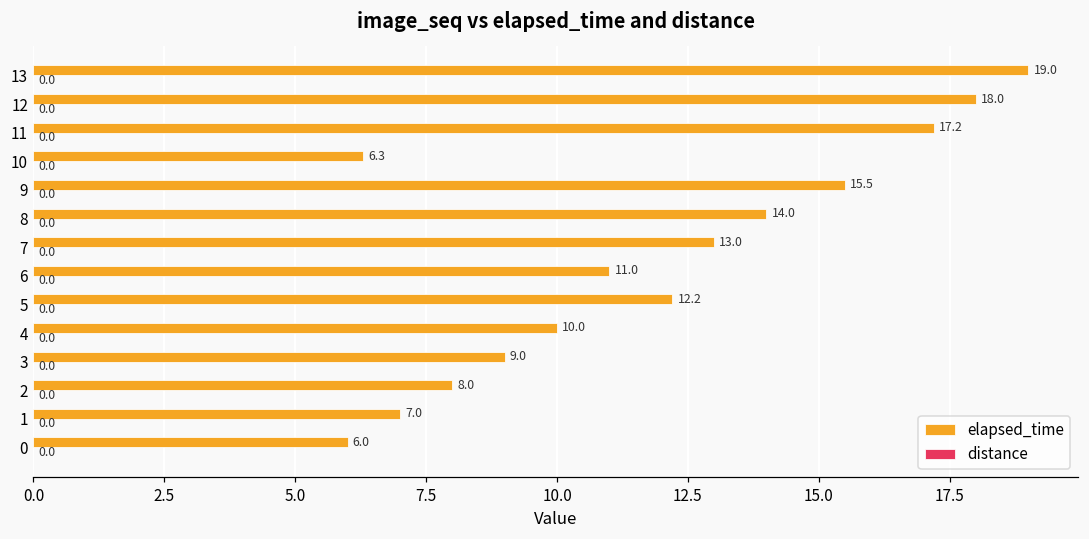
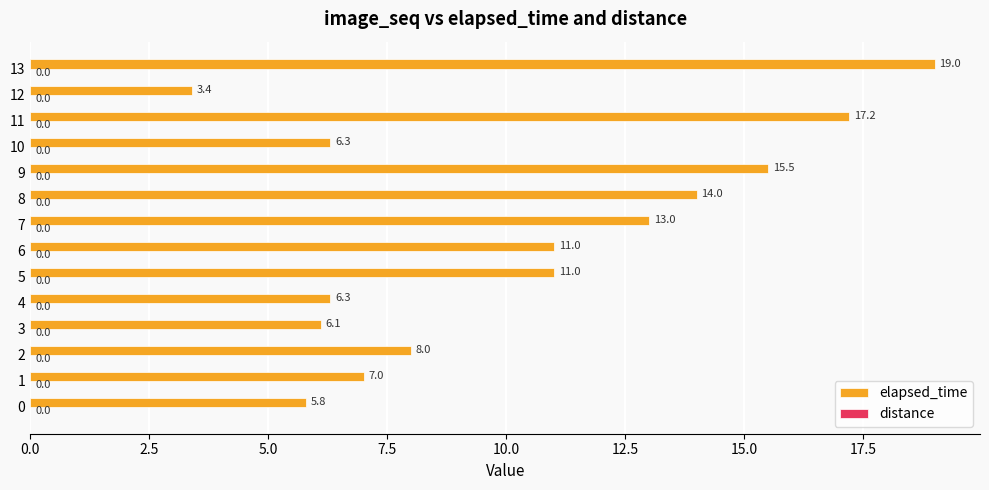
elapsed_time, 12: 18.0 -> 3.4
elapsed_time, 5: 12.2 -> 11.0
elapsed_time, 4: 10.0 -> 6.3
elapsed_time, 3: 9.0 -> 6.1
elapsed_time, 0: 6.0 -> 5.8
